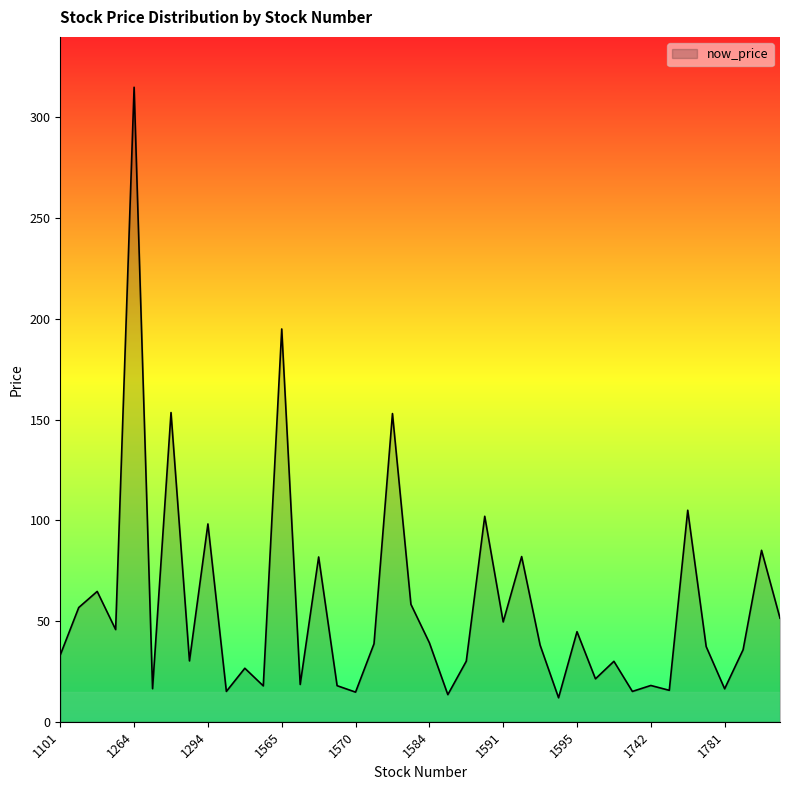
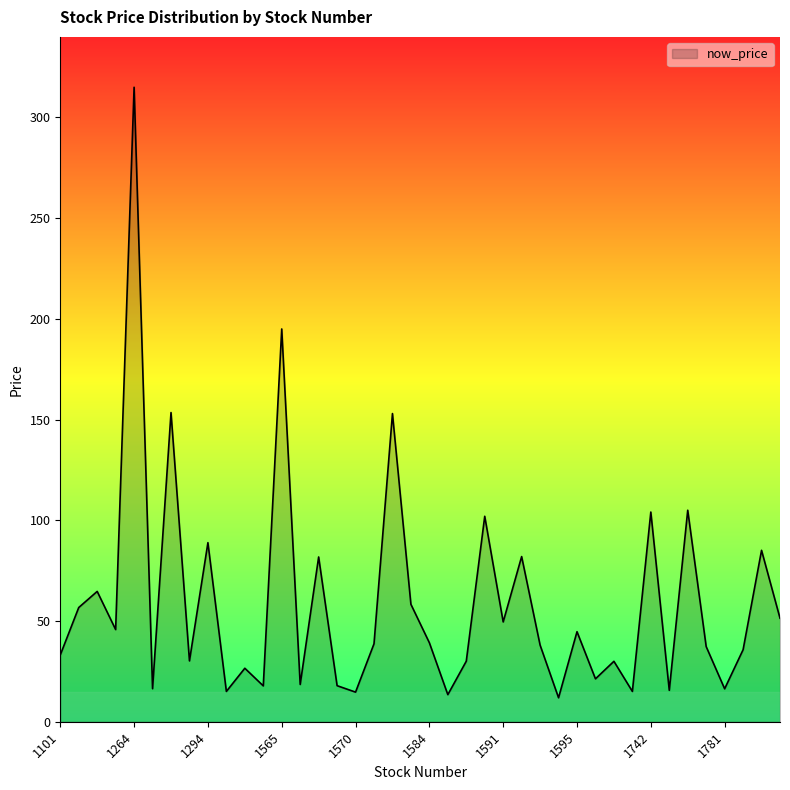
1294: 98 -> 89
1742: 18 -> 104
